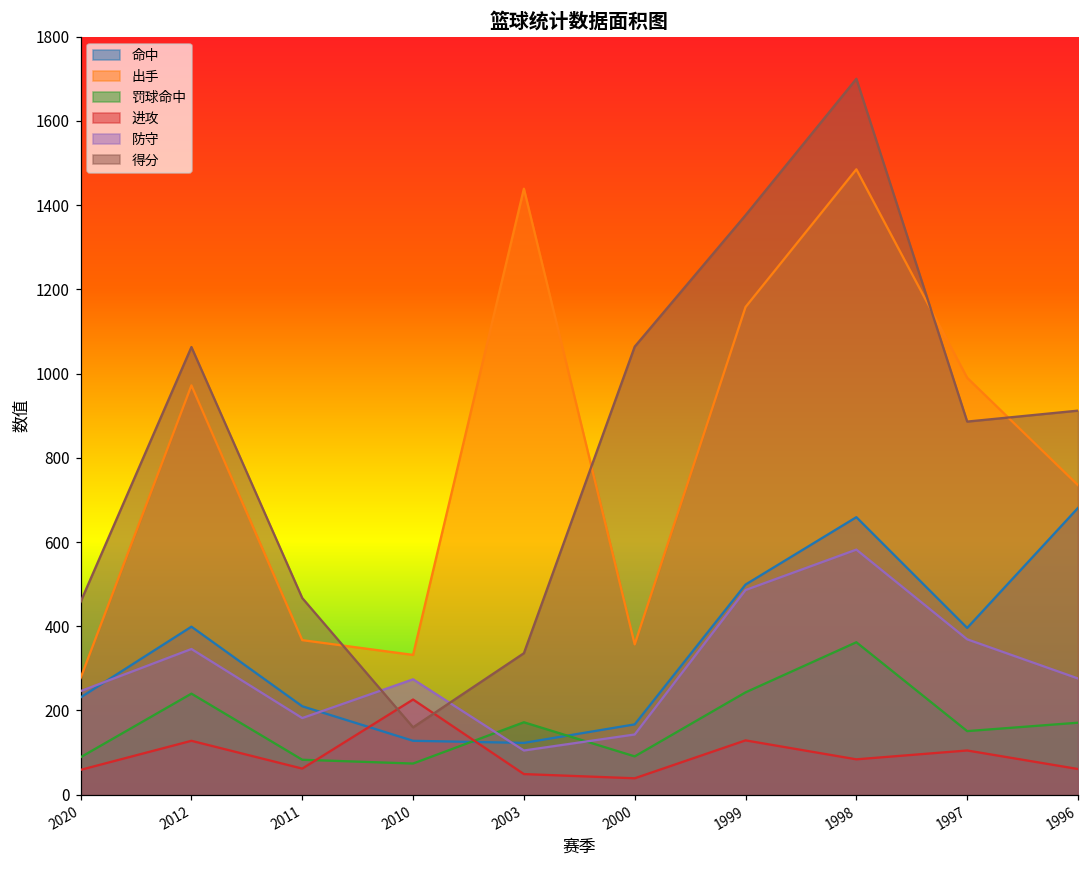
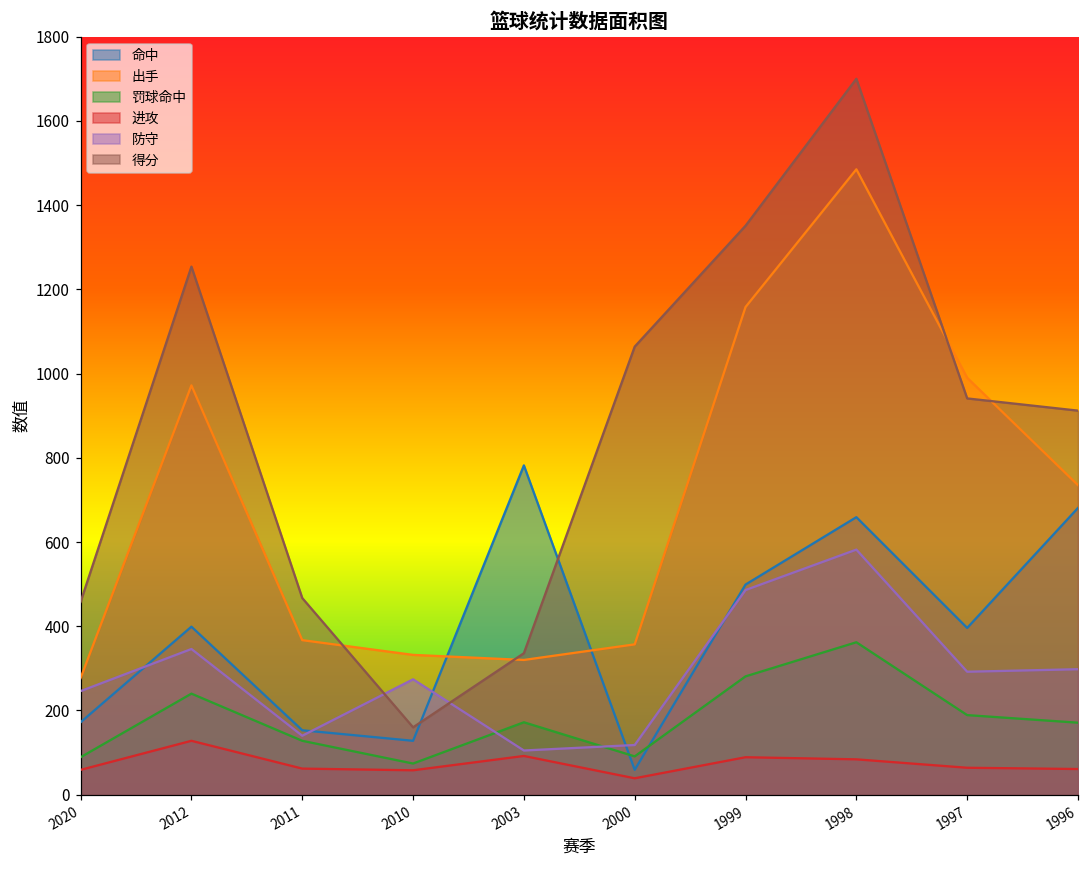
命中, 2020: 230 -> 170
得分, 2012: 1060 -> 1250
命中, 2011: 210 -> 150
罚球命中, 2011: 80 -> 130
防守, 2011: 180 -> 140
进攻, 2010: 230 -> 60
命中, 2003: 120 -> 780
出手, 2003: 1440 -> 320
进攻, 2003: 50 -> 90
命中, 2000: 170 -> 60
防守, 2000: 140 -> 120
罚球命中, 1999: 240 -> 280
进攻, 1999: 130 -> 90
得分, 1999: 1380 -> 1350
罚球命中, 1997: 150 -> 190
进攻, 1997: 110 -> 60
防守, 1997: 370 -> 290
得分, 1997: 890 -> 940
防守, 1996: 280 -> 300
